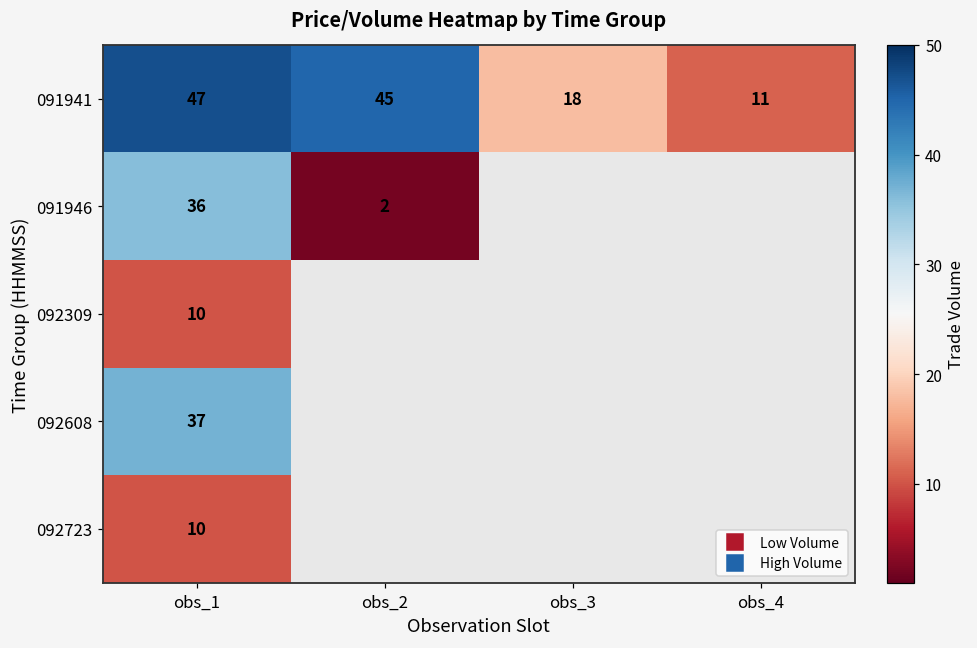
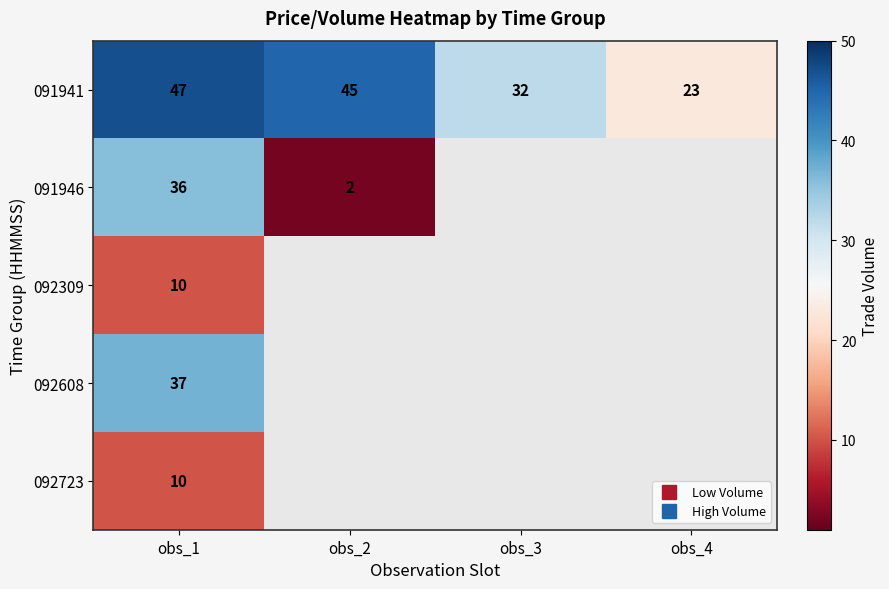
091941, obs_3: 18 -> 32
091941, obs_4: 11 -> 23
